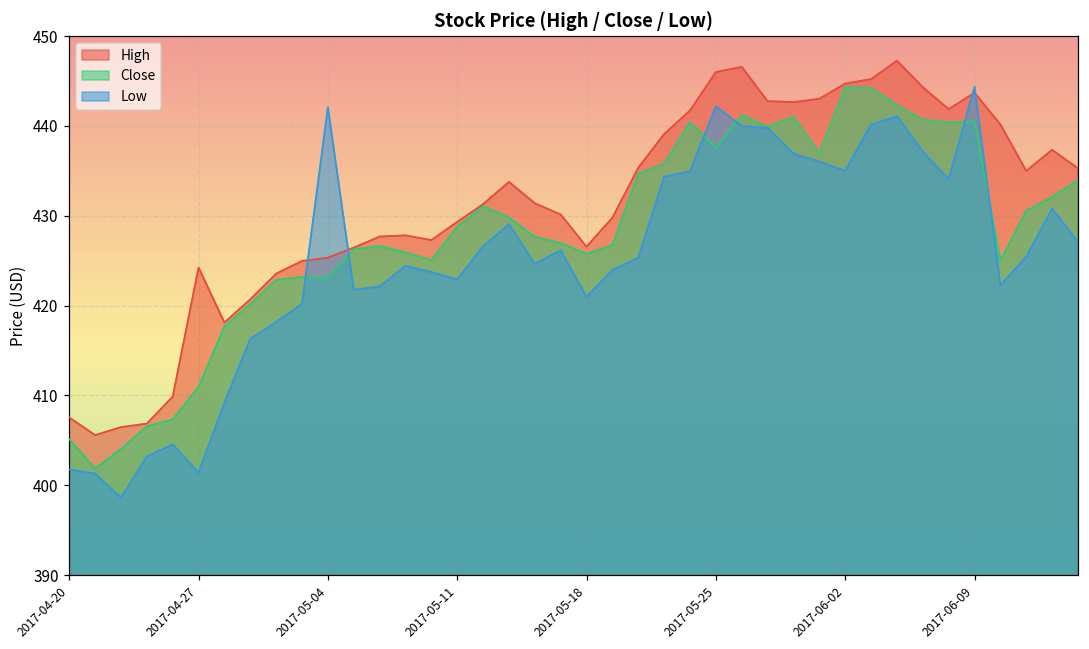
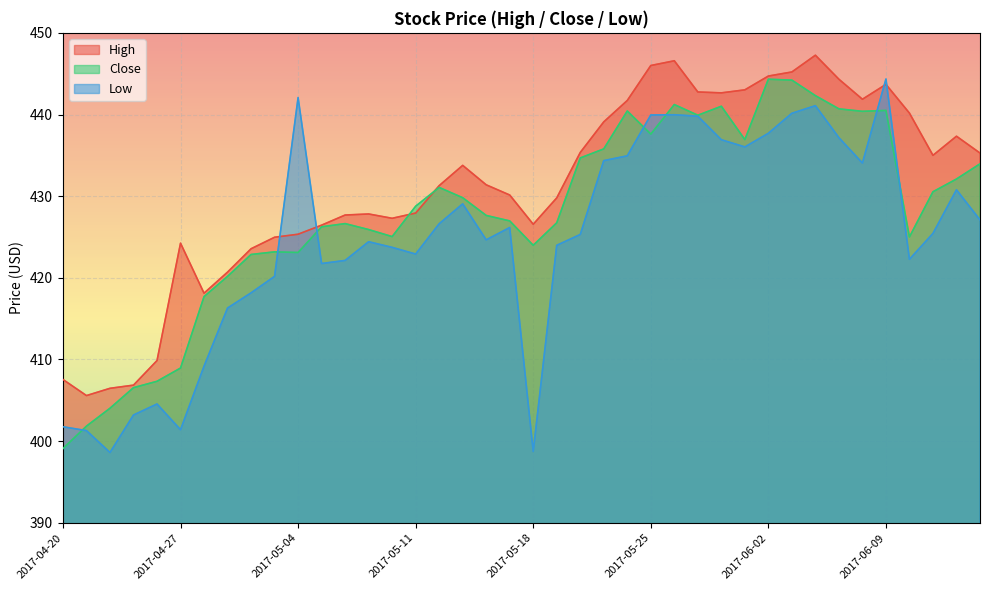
Close, 2017-04-20: 405 -> 399
Close, 2017-04-27: 411 -> 409
High, 2017-05-11: 429 -> 428
Close, 2017-05-18: 426 -> 424
Low, 2017-05-18: 421 -> 399
Low, 2017-05-25: 442 -> 440
Low, 2017-06-02: 435 -> 438
